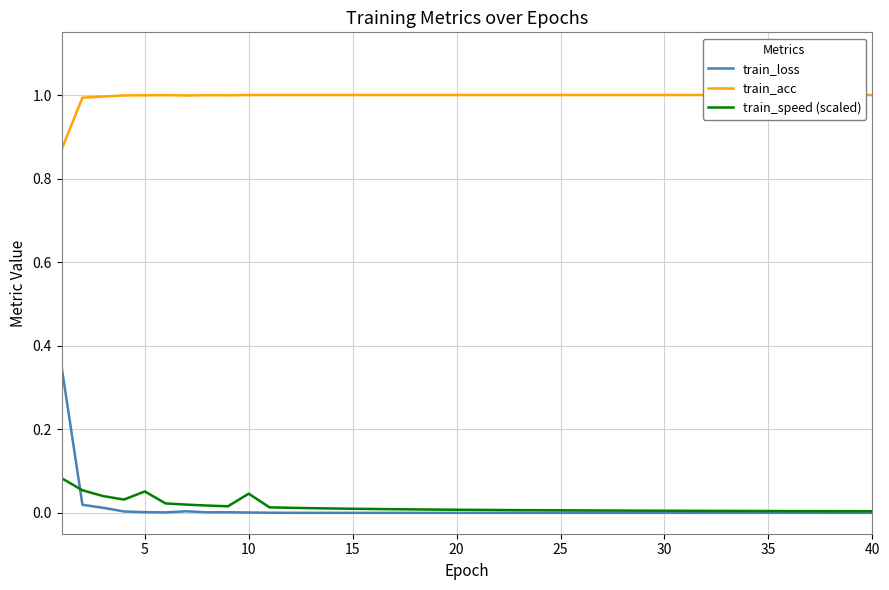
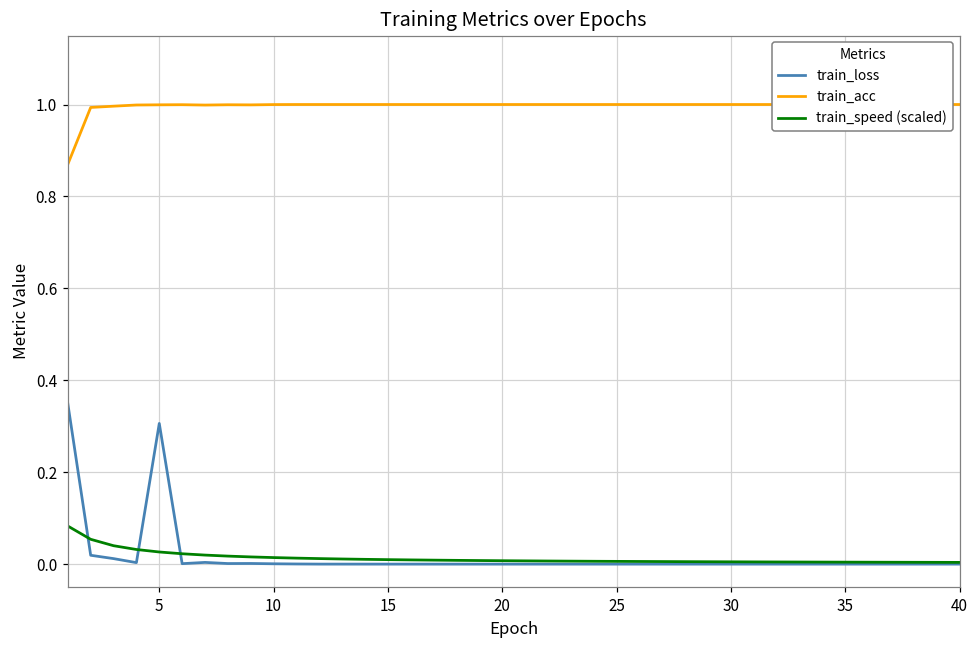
train_loss, 5: 0.00 -> 0.31
train_speed (scaled), 5: 0.05 -> 0.03
train_speed (scaled), 10: 0.05 -> 0.01
